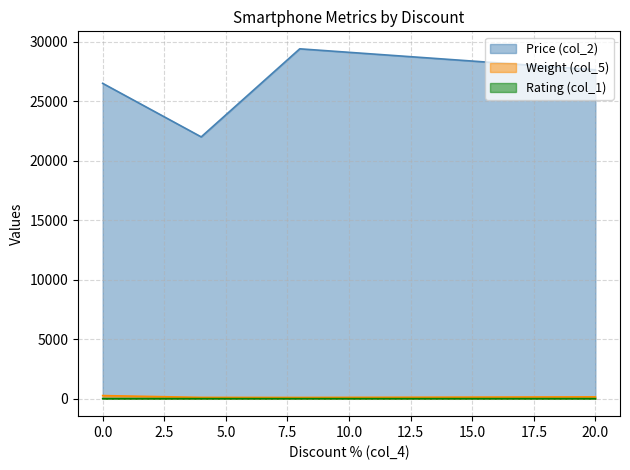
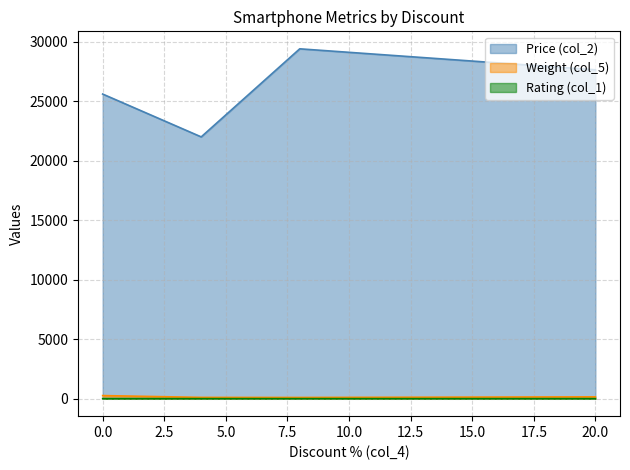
Price (col_2), 0.0: 26500 -> 25600
